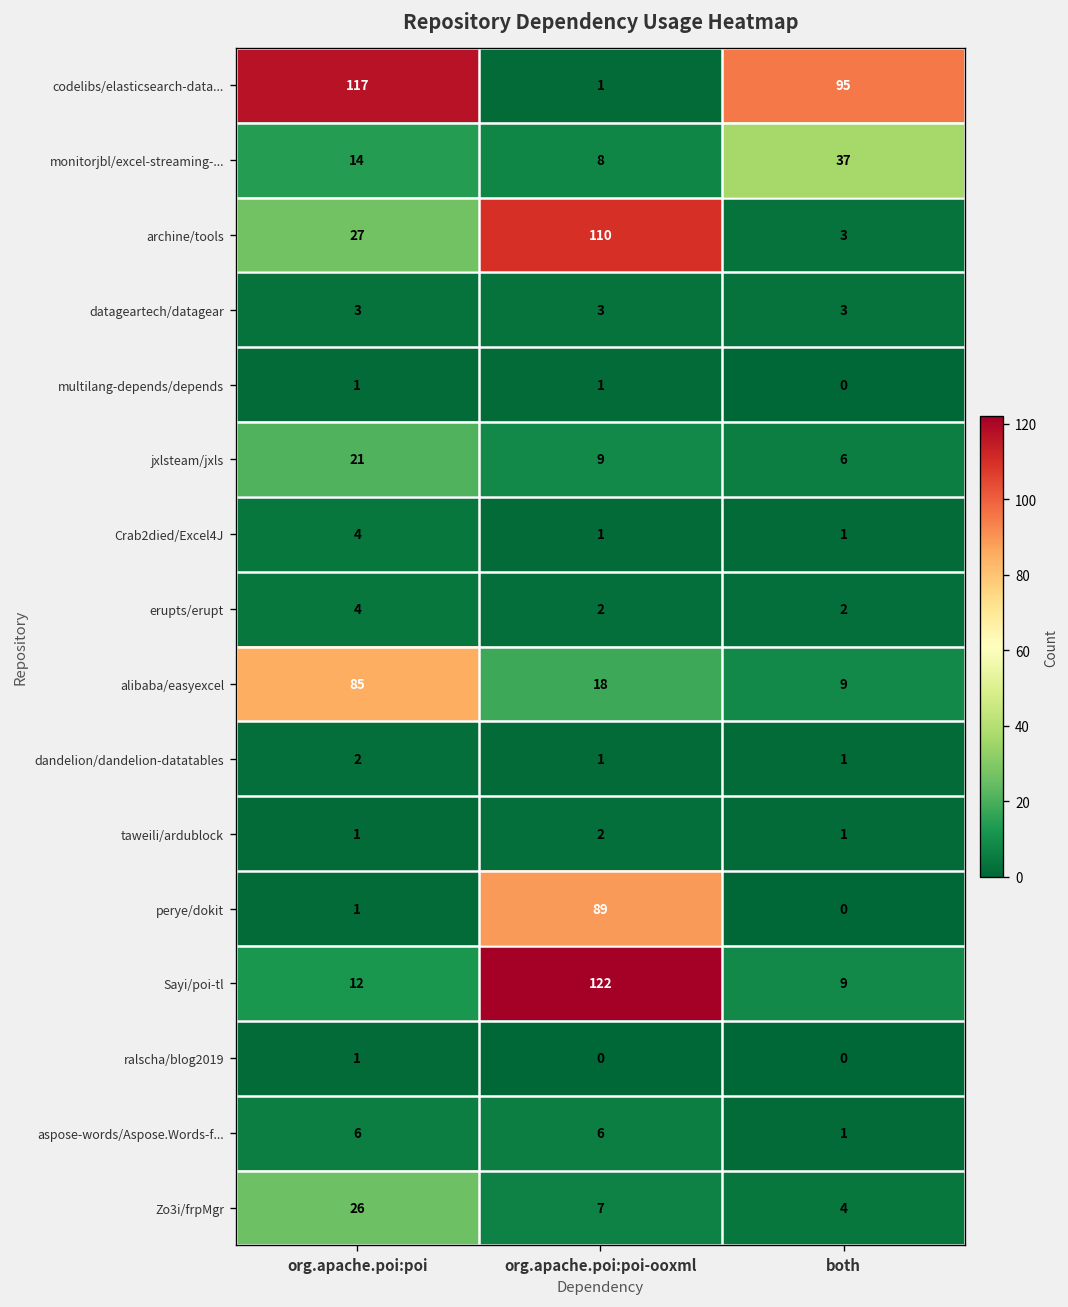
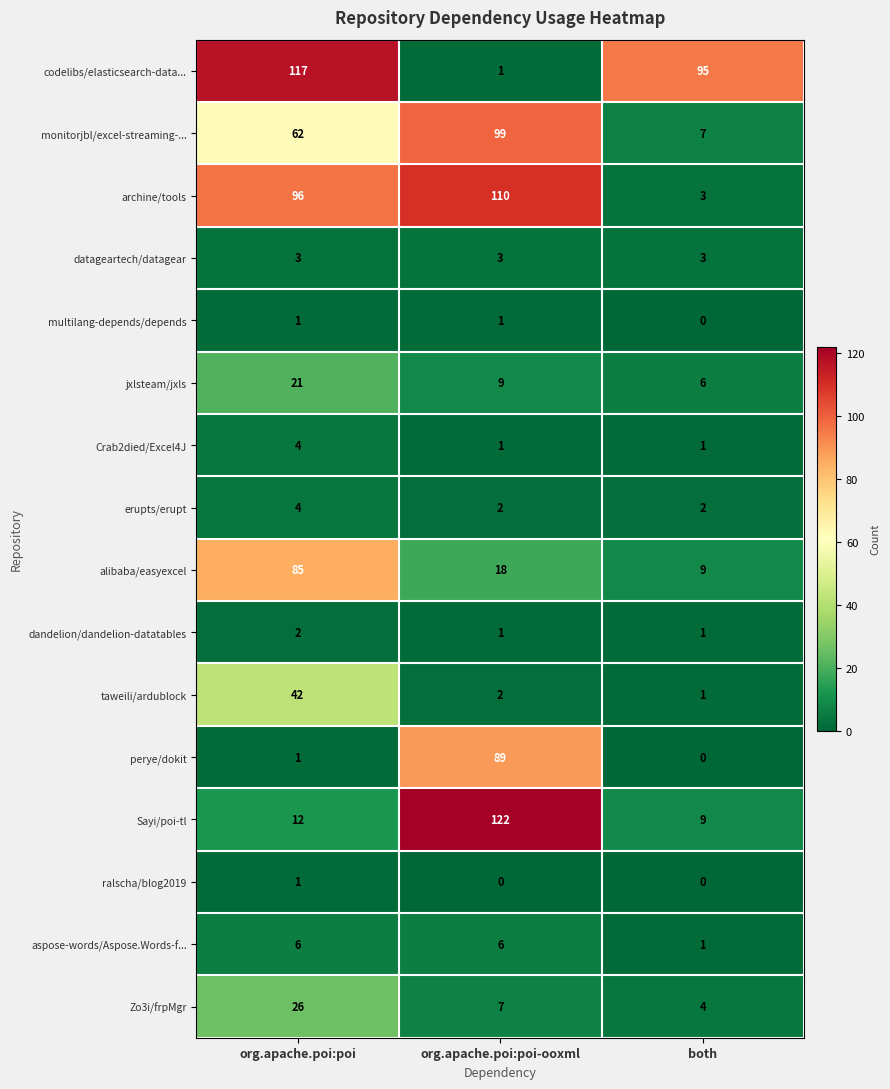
monitorjbl/excel-streaming-..., org.apache.poi:poi: 14 -> 62
monitorjbl/excel-streaming-..., org.apache.poi:poi-ooxml: 8 -> 99
monitorjbl/excel-streaming-..., both: 37 -> 7
archine/tools, org.apache.poi:poi: 27 -> 96
taweili/ardublock, org.apache.poi:poi: 1 -> 42
